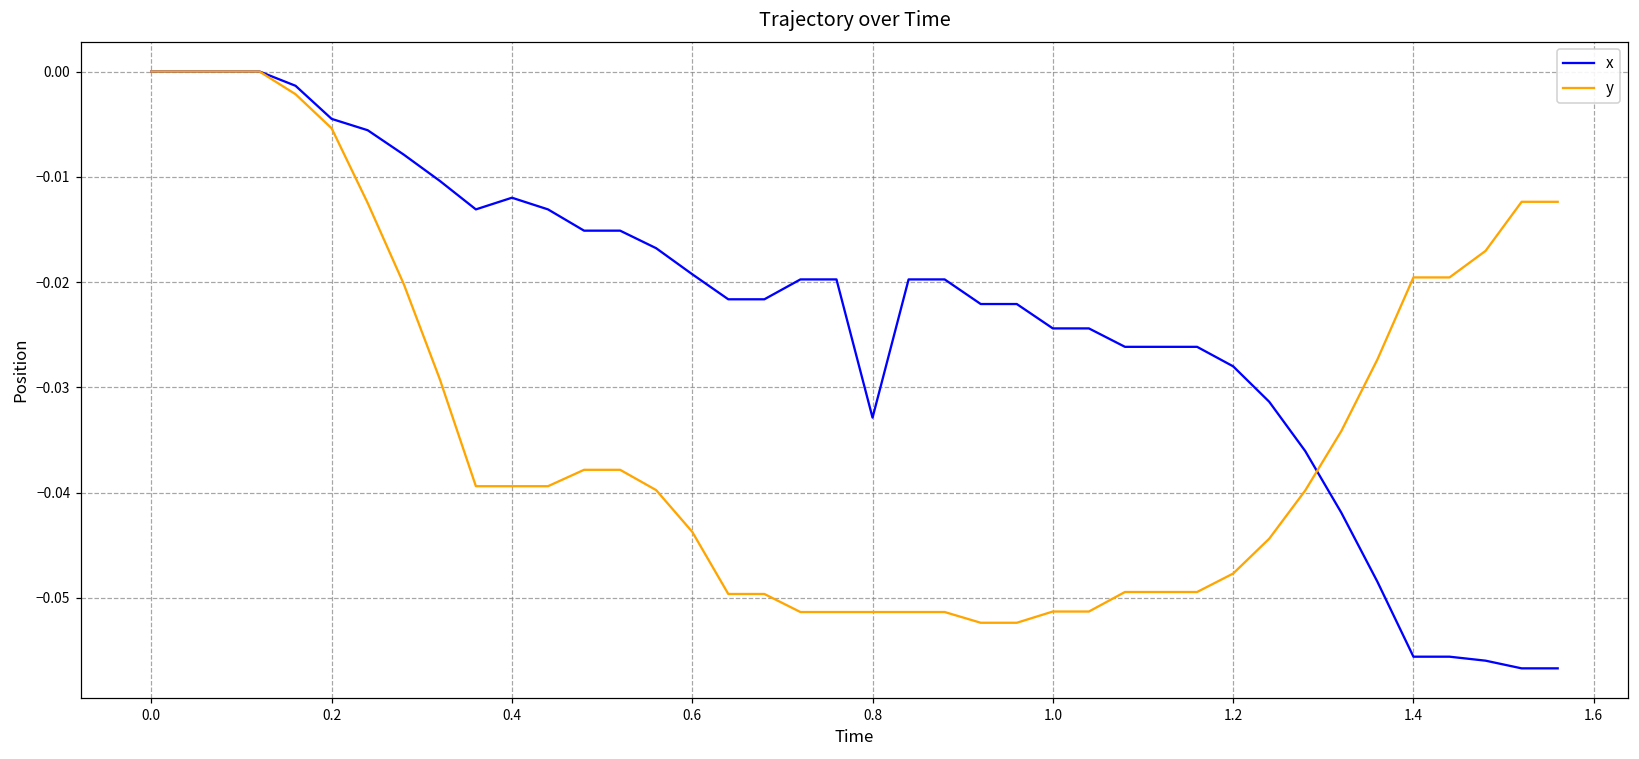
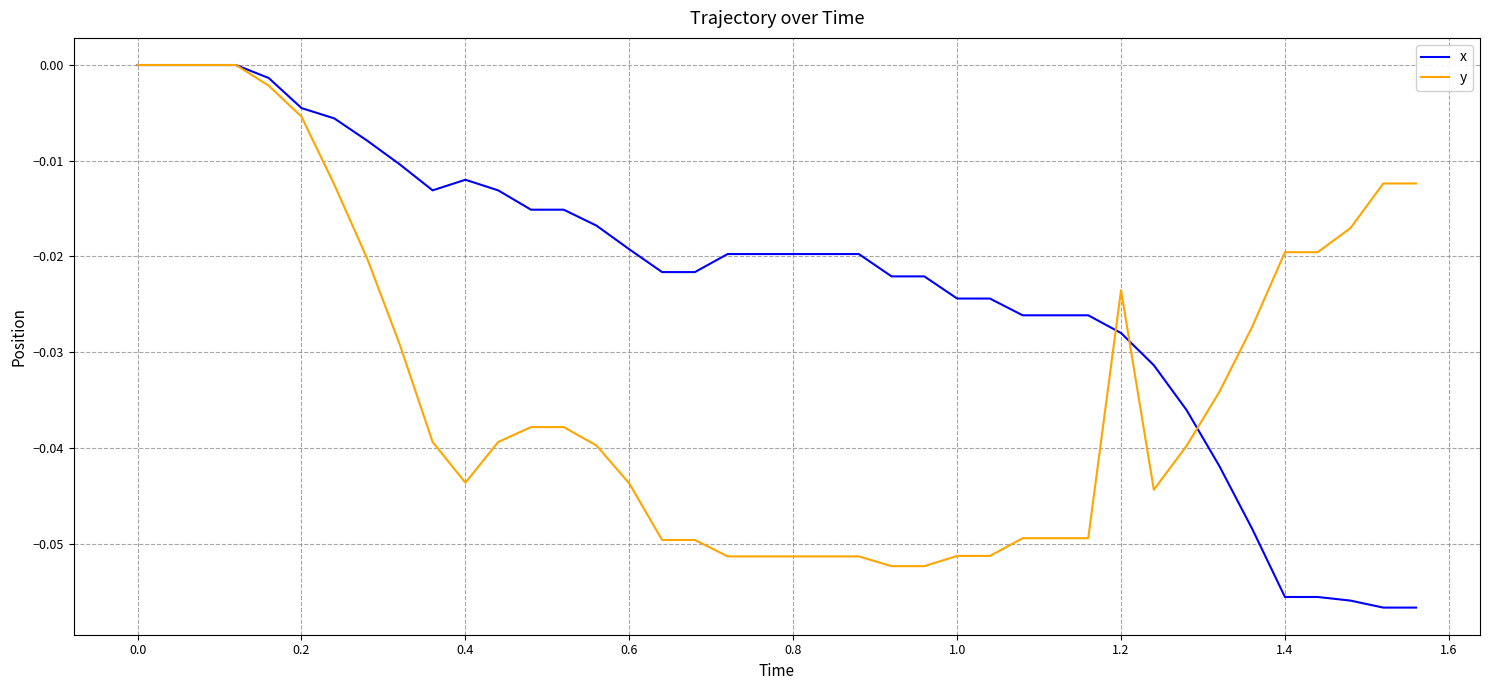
y, 0.4: -0.039 -> -0.044
x, 0.8: -0.033 -> -0.020
y, 1.2: -0.048 -> -0.024
